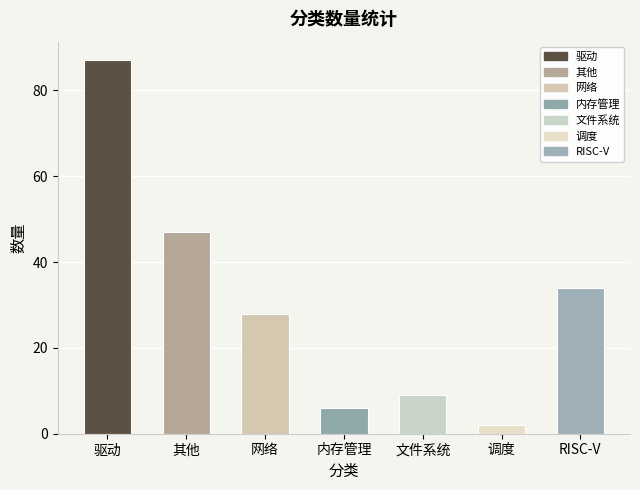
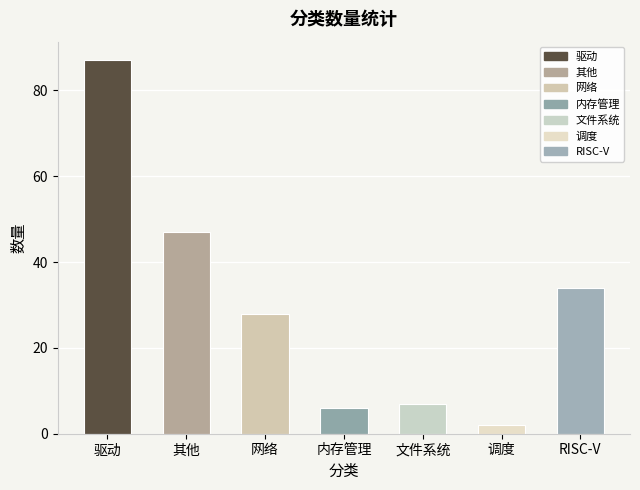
文件系统: 9 -> 7
